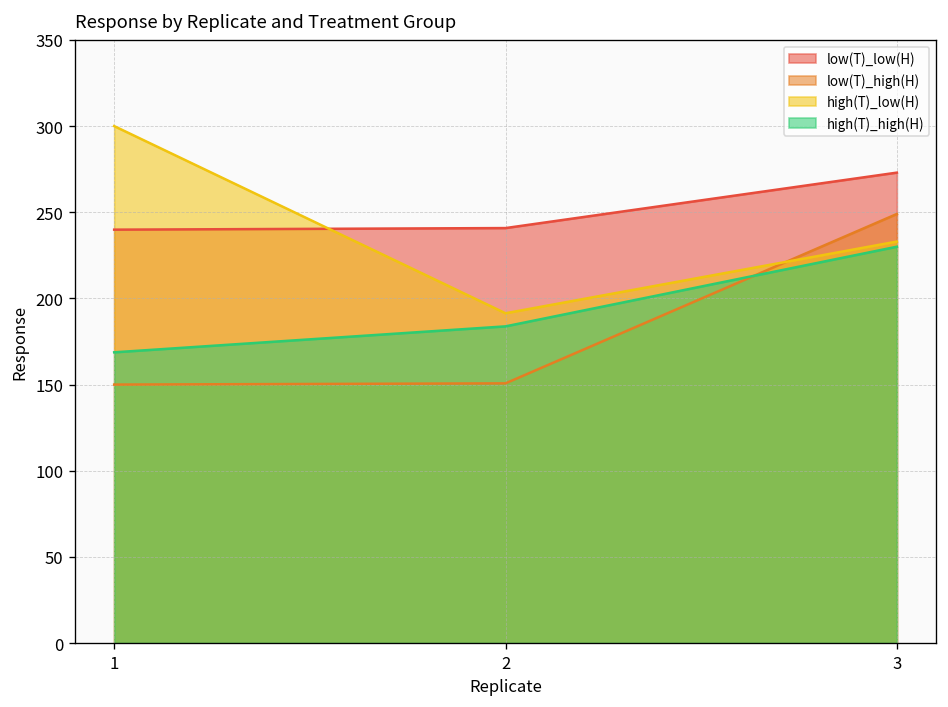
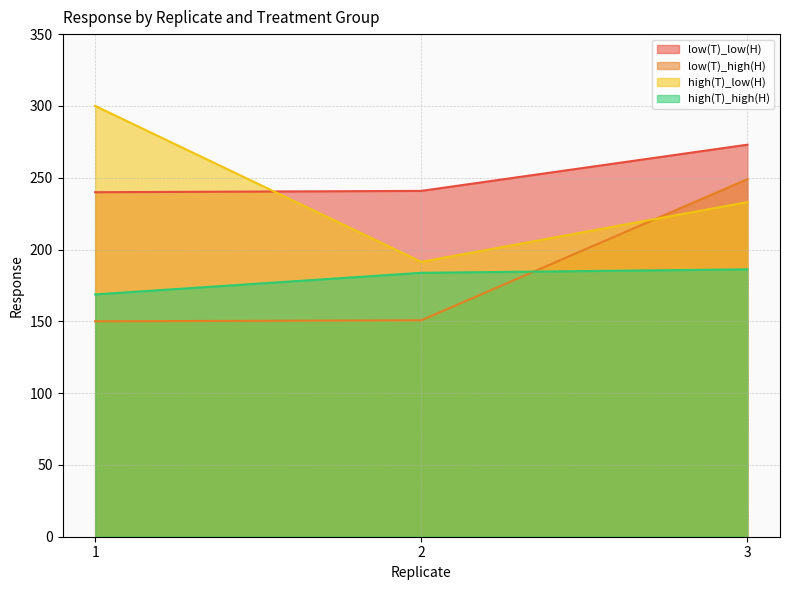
high(T)_high(H), 3: 230 -> 186
